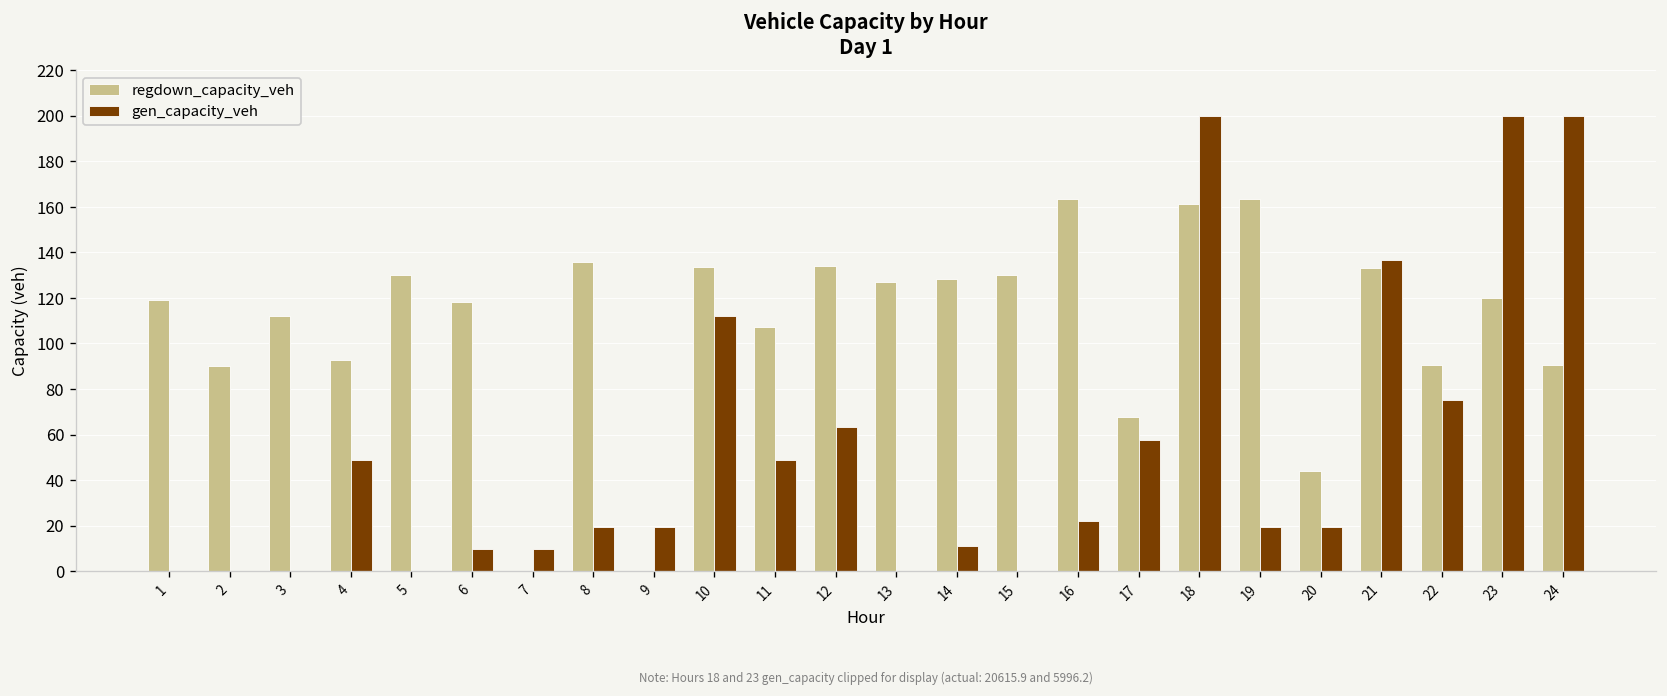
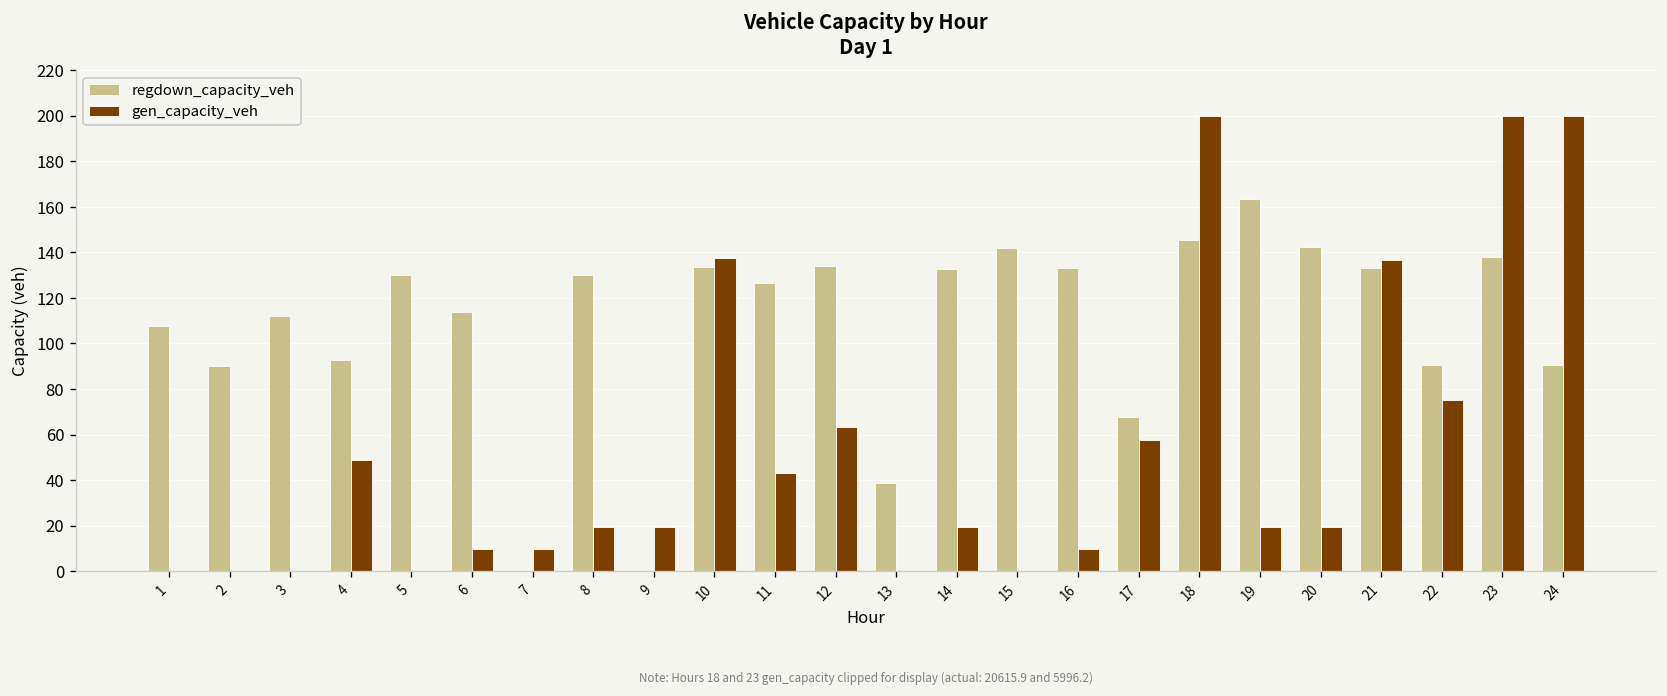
regdown_capacity_veh, 1: 119 -> 108
regdown_capacity_veh, 6: 118 -> 114
regdown_capacity_veh, 8: 136 -> 130
gen_capacity_veh, 10: 112 -> 137
regdown_capacity_veh, 11: 107 -> 127
gen_capacity_veh, 11: 49 -> 43
regdown_capacity_veh, 13: 127 -> 39
regdown_capacity_veh, 14: 128 -> 133
gen_capacity_veh, 14: 11 -> 20
regdown_capacity_veh, 15: 130 -> 142
regdown_capacity_veh, 16: 164 -> 133
gen_capacity_veh, 16: 22 -> 10
regdown_capacity_veh, 18: 161 -> 145
regdown_capacity_veh, 20: 44 -> 142
regdown_capacity_veh, 23: 120 -> 138
